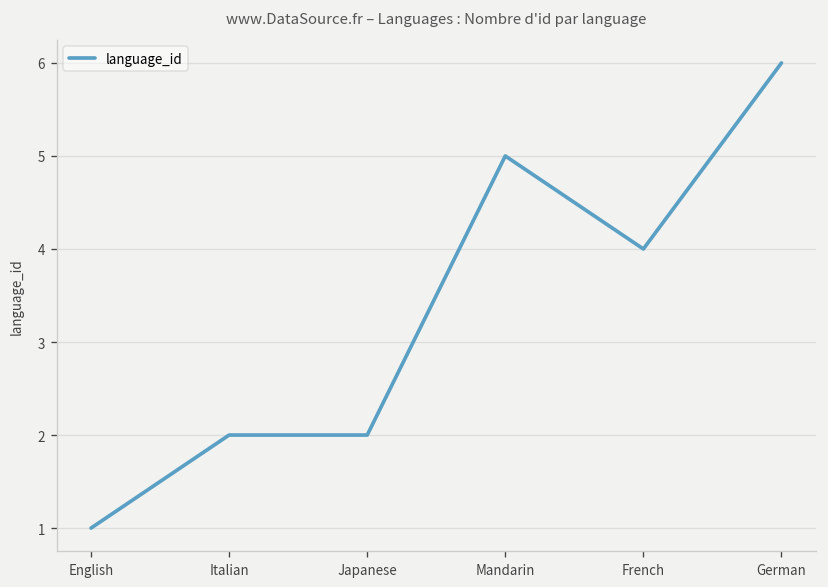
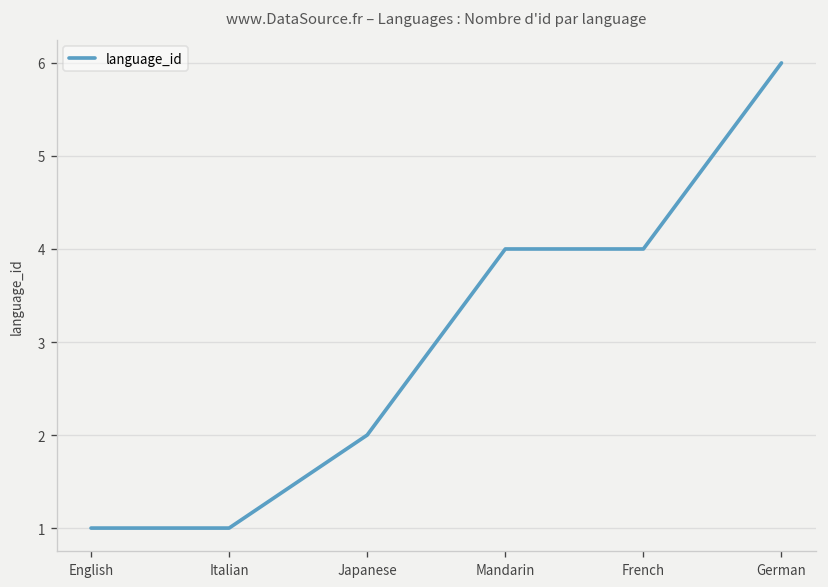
Italian: 2 -> 1
Mandarin: 5 -> 4
